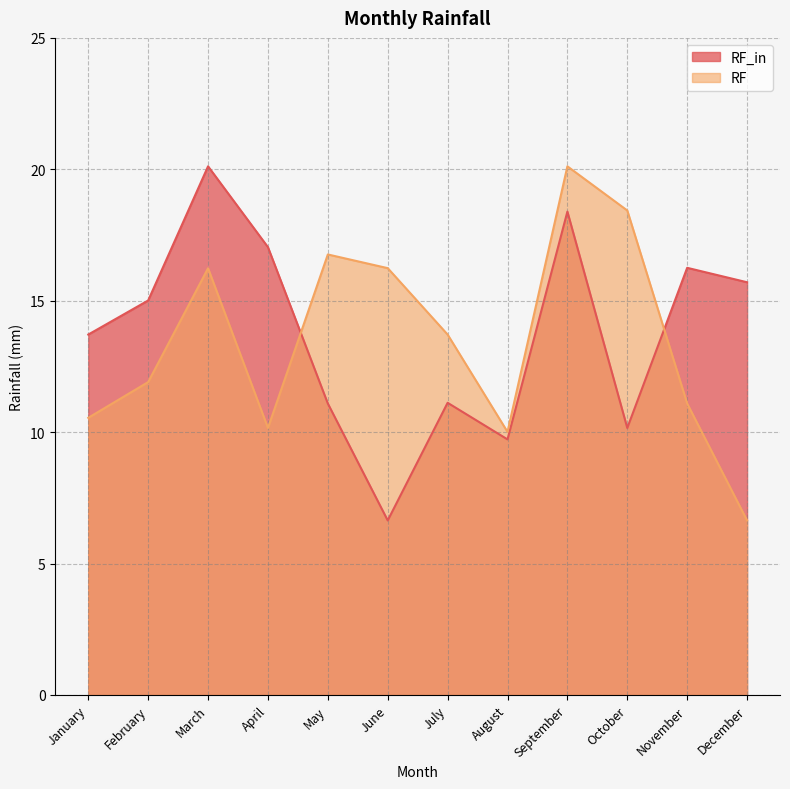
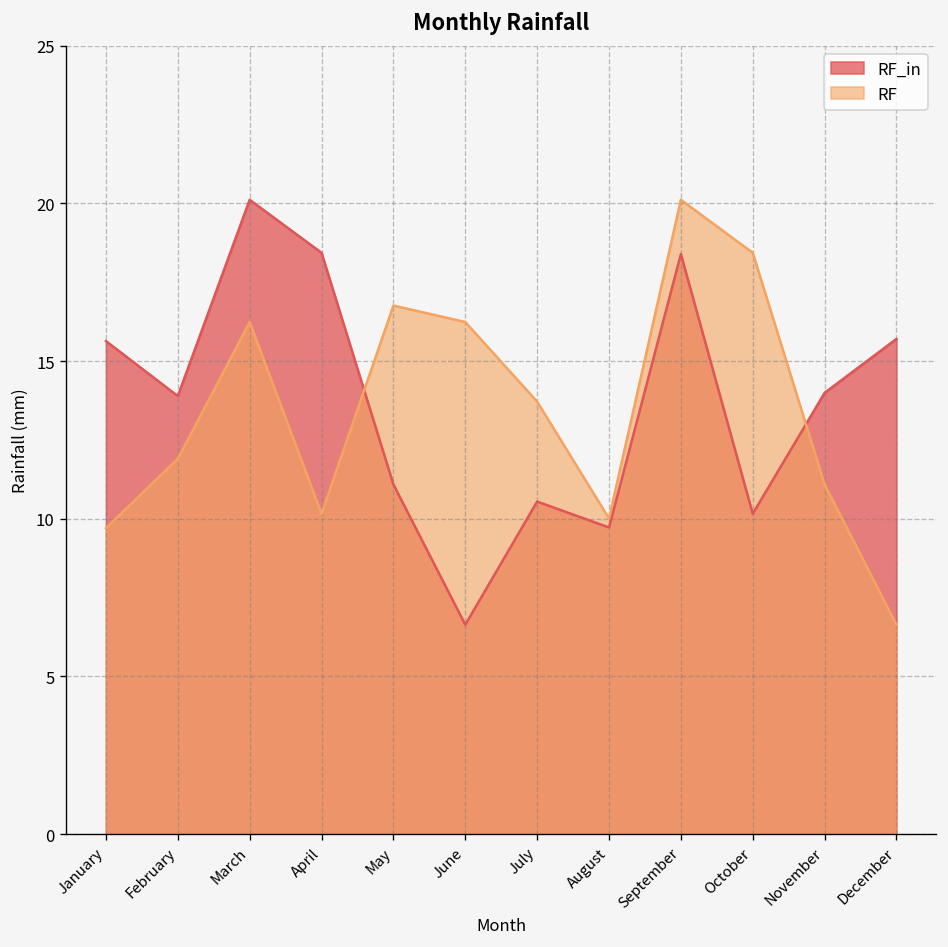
RF_in, January: 13.7 -> 15.6
RF, January: 10.5 -> 9.7
RF_in, February: 15.0 -> 13.9
RF_in, April: 17.0 -> 18.4
RF_in, July: 11.1 -> 10.5
RF_in, November: 16.3 -> 14.0
